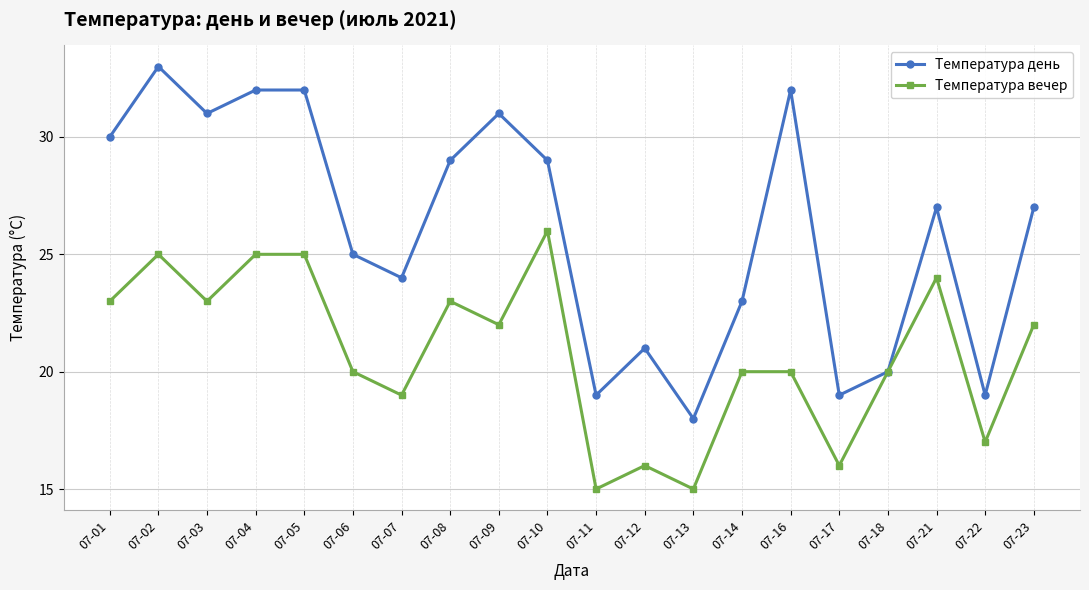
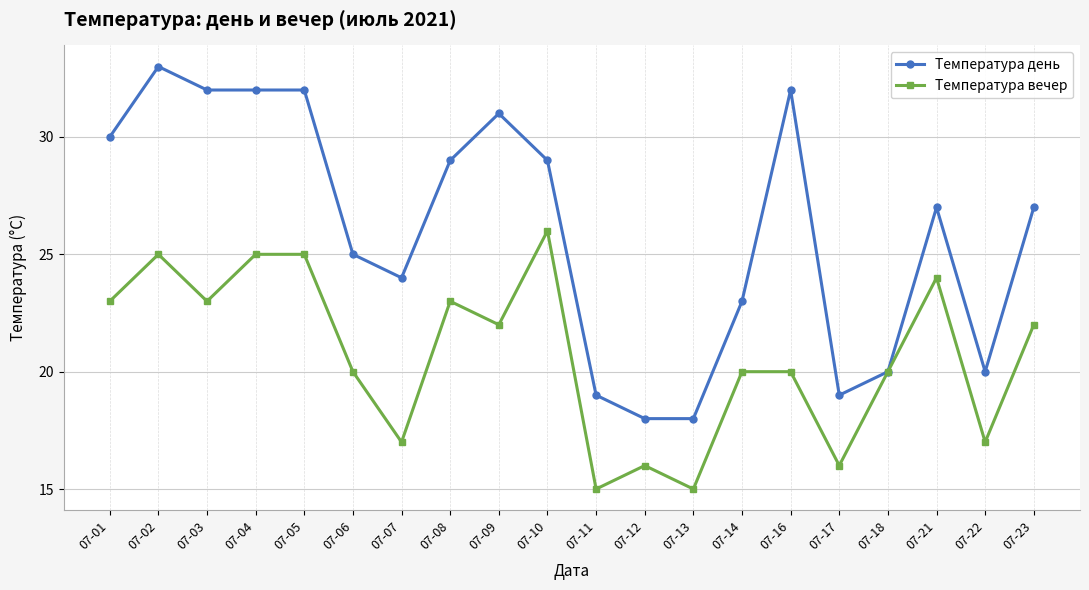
Температура день, 07-03: 31 -> 32
Температура вечер, 07-07: 19 -> 17
Температура день, 07-12: 21 -> 18
Температура день, 07-22: 19 -> 20
